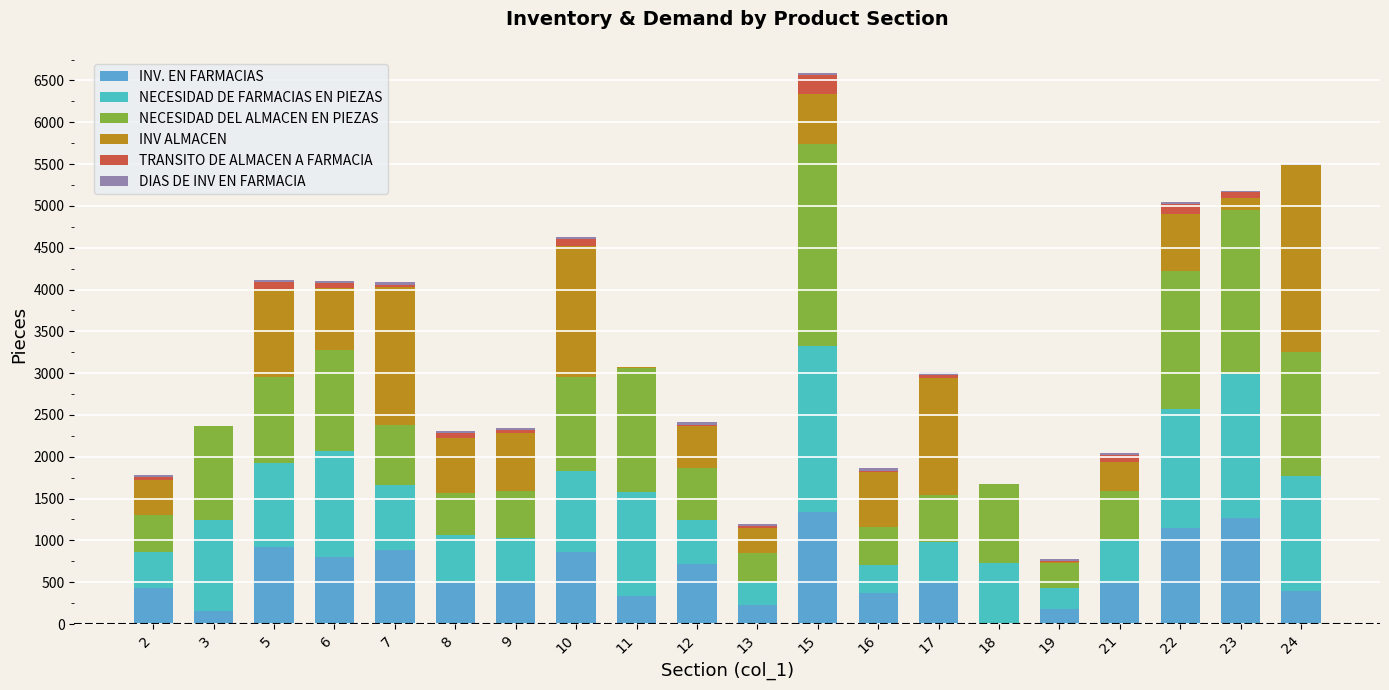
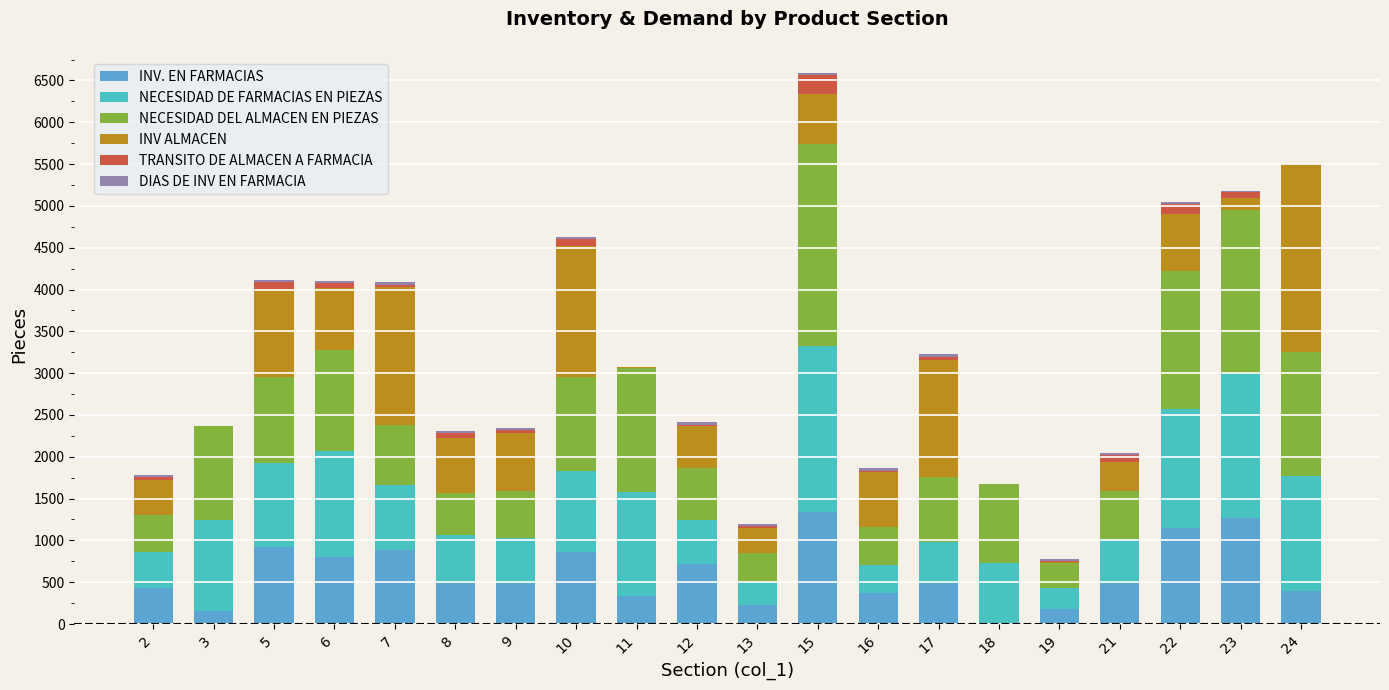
NECESIDAD DEL ALMACEN EN PIEZAS, 17: 600 -> 800
